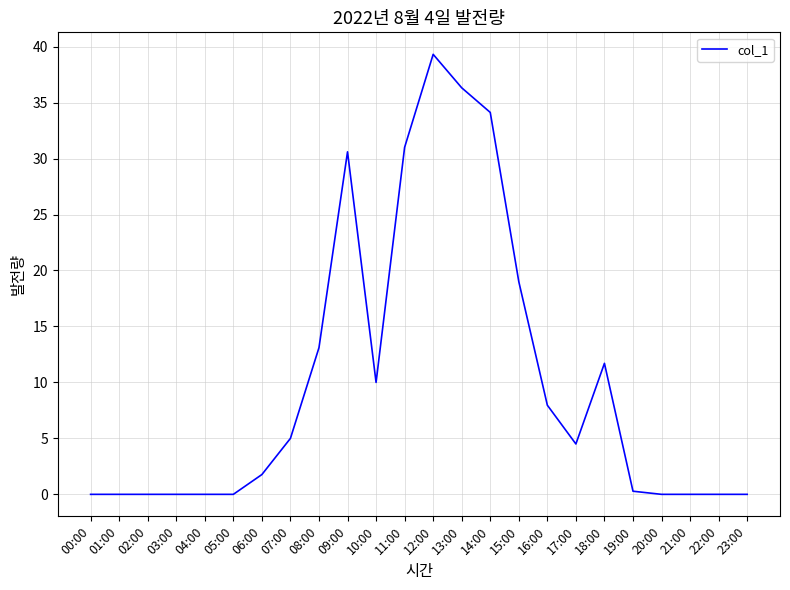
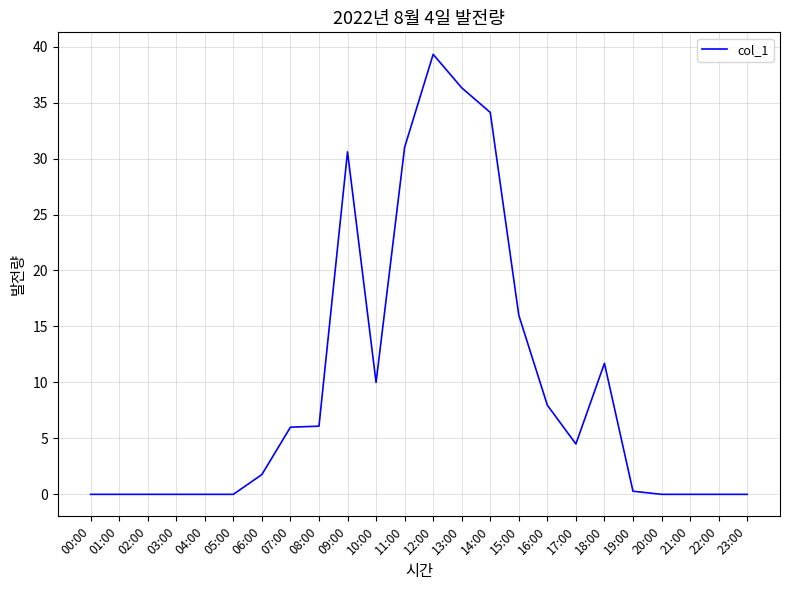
07:00: 5 -> 6
08:00: 13.1 -> 6.1
15:00: 19 -> 16
